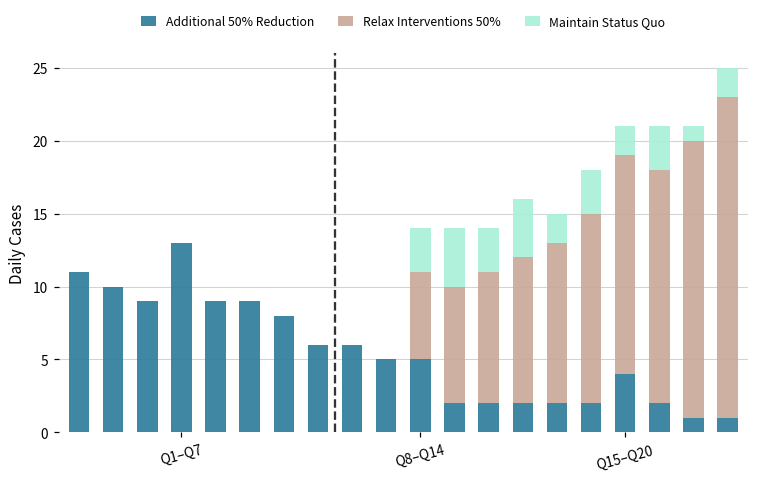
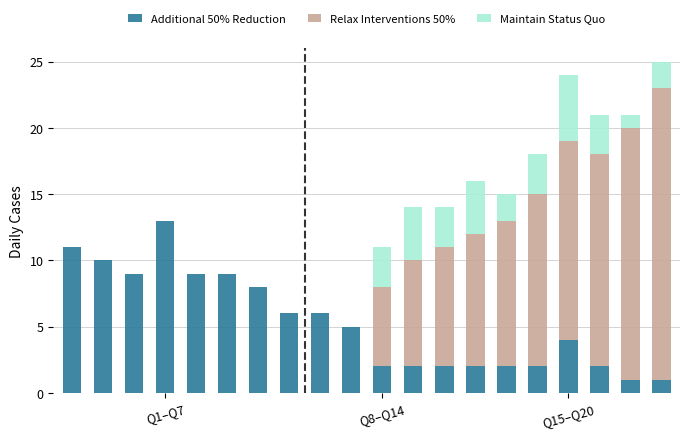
Additional 50% Reduction, Q8–Q14: 5 -> 2
Maintain Status Quo, Q15–Q20: 2 -> 5
